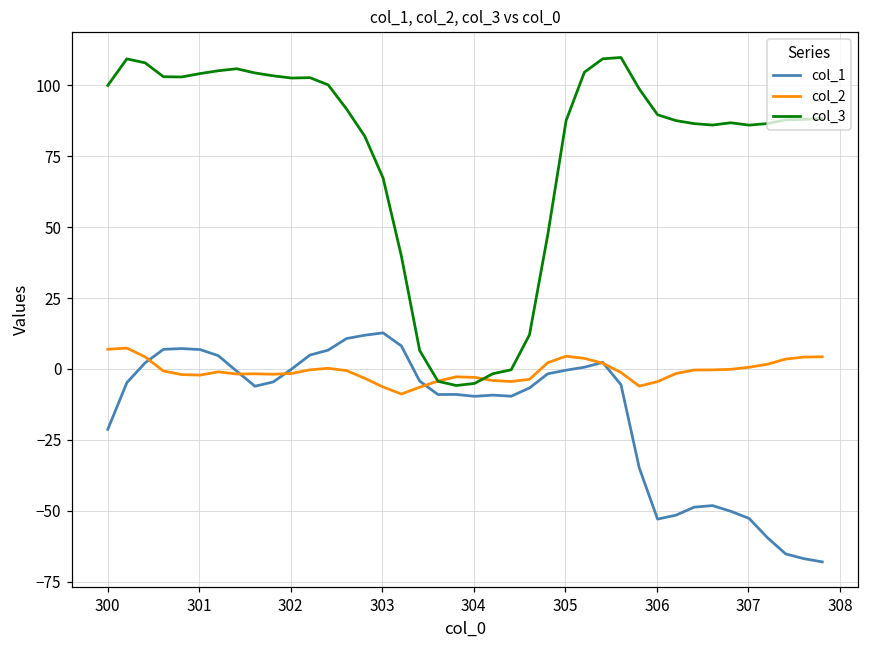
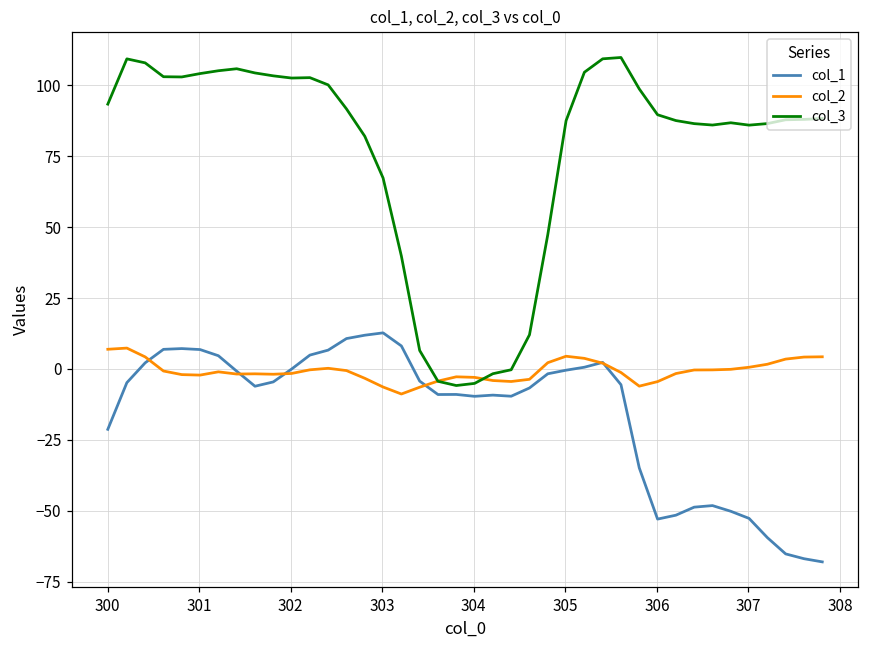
col_3, 300: 100 -> 93
